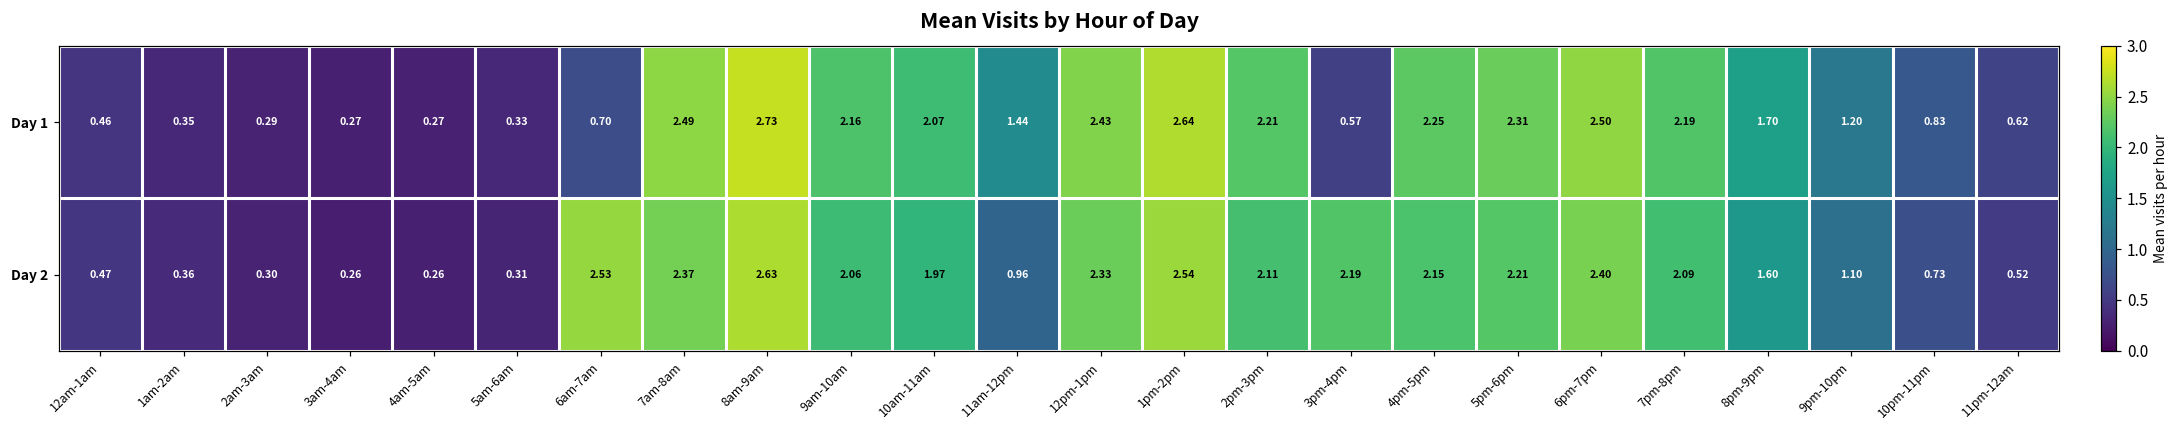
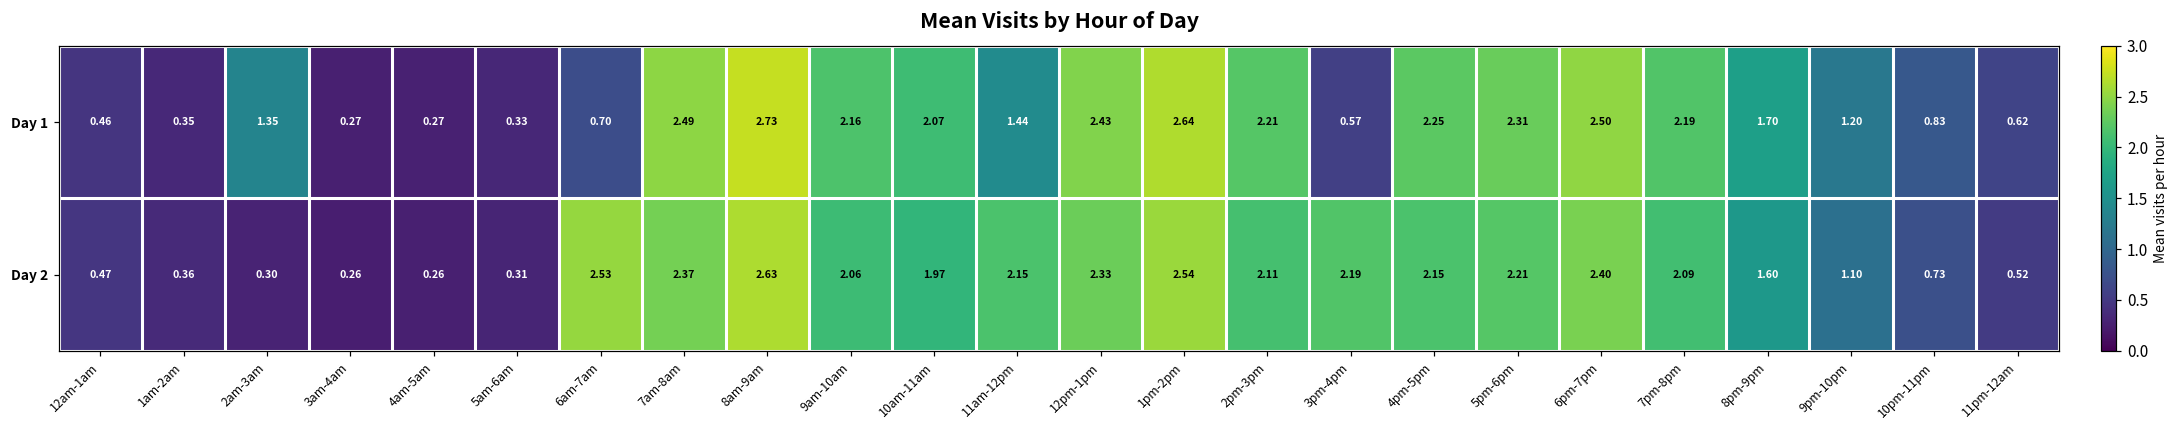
Day 1, 2am-3am: 0.29 -> 1.35
Day 2, 11am-12pm: 0.96 -> 2.15
